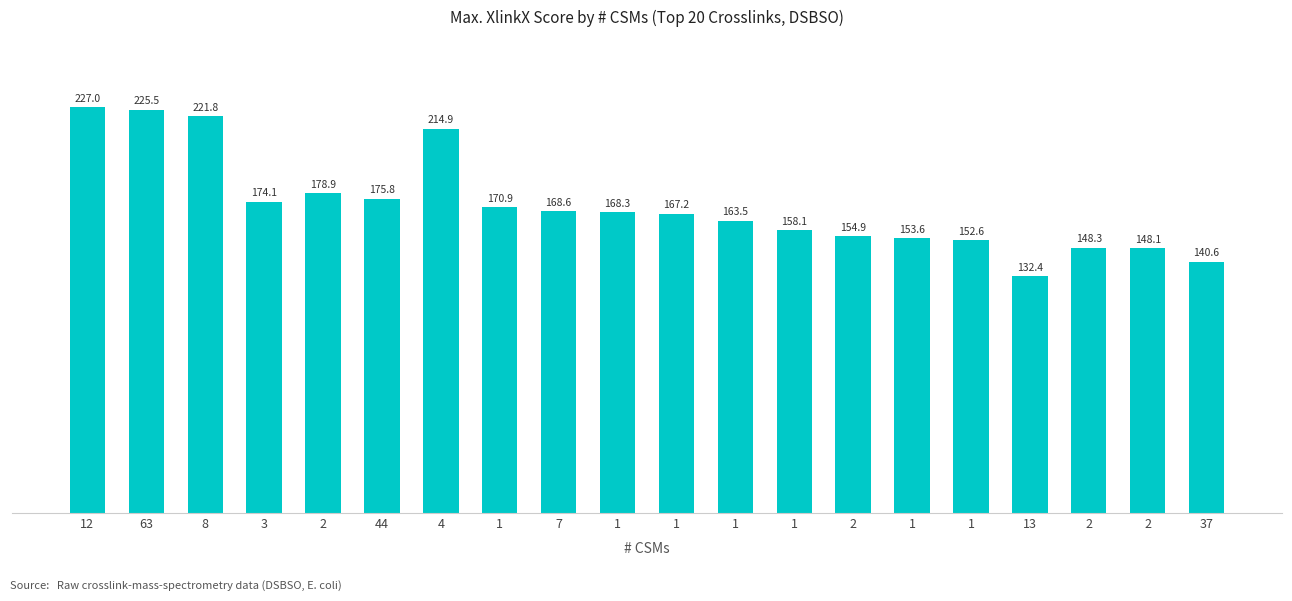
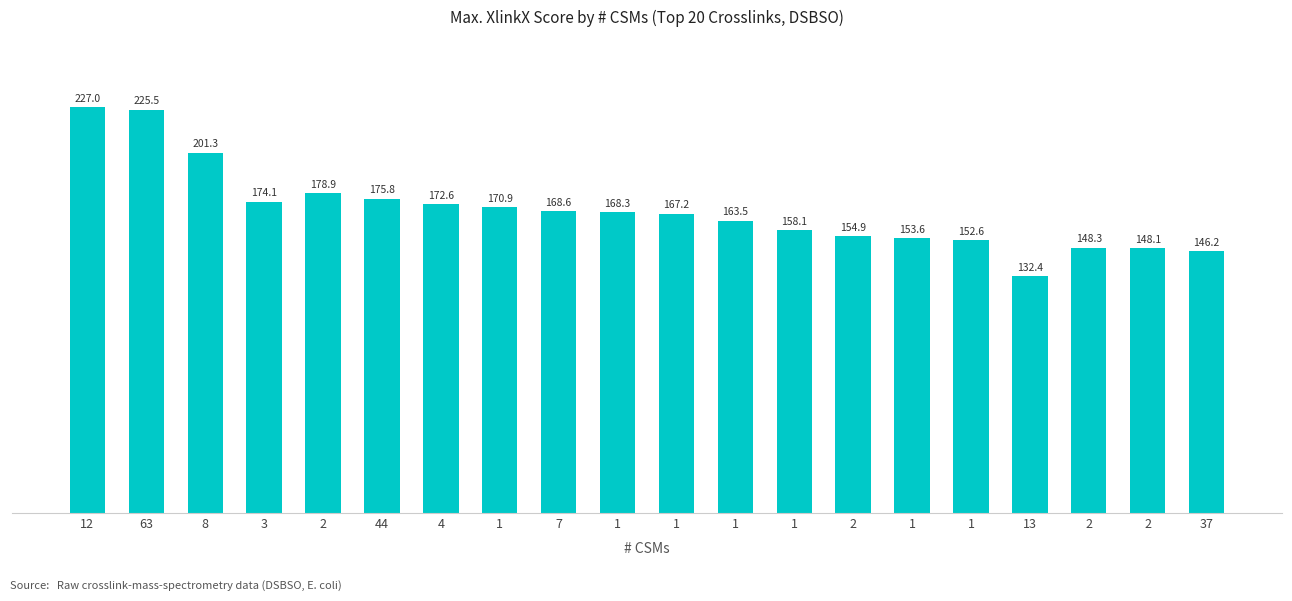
8: 221.8 -> 201.3
4: 214.9 -> 172.6
37: 140.6 -> 146.2
